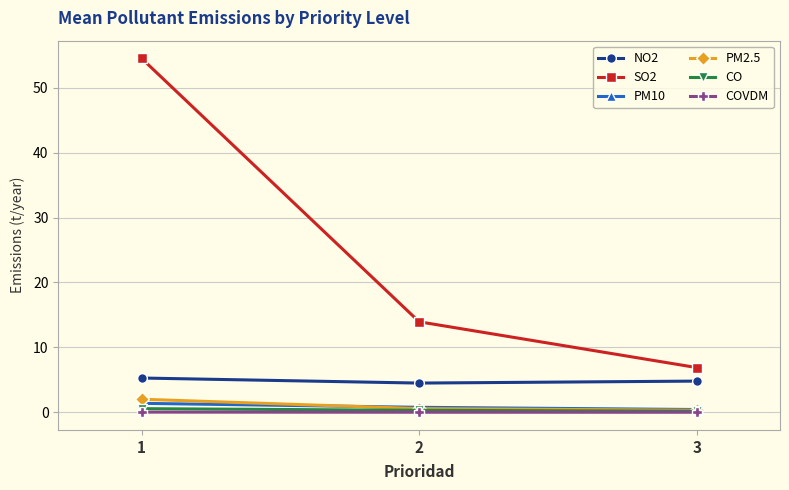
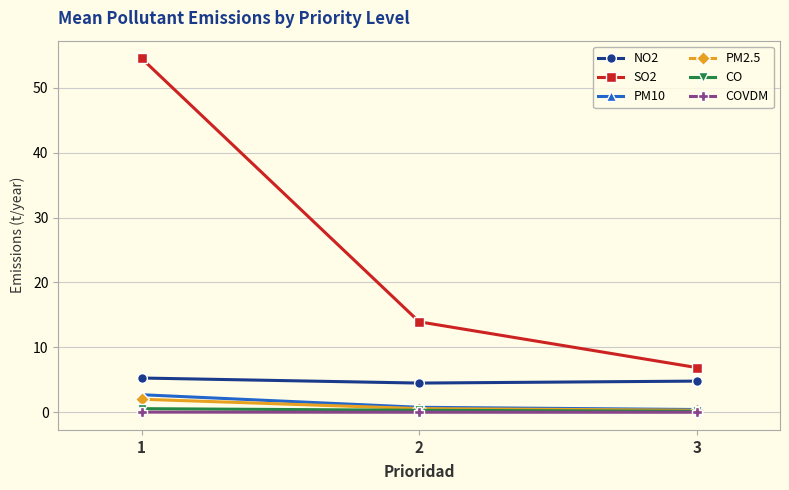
PM10, 1: 1 -> 3
